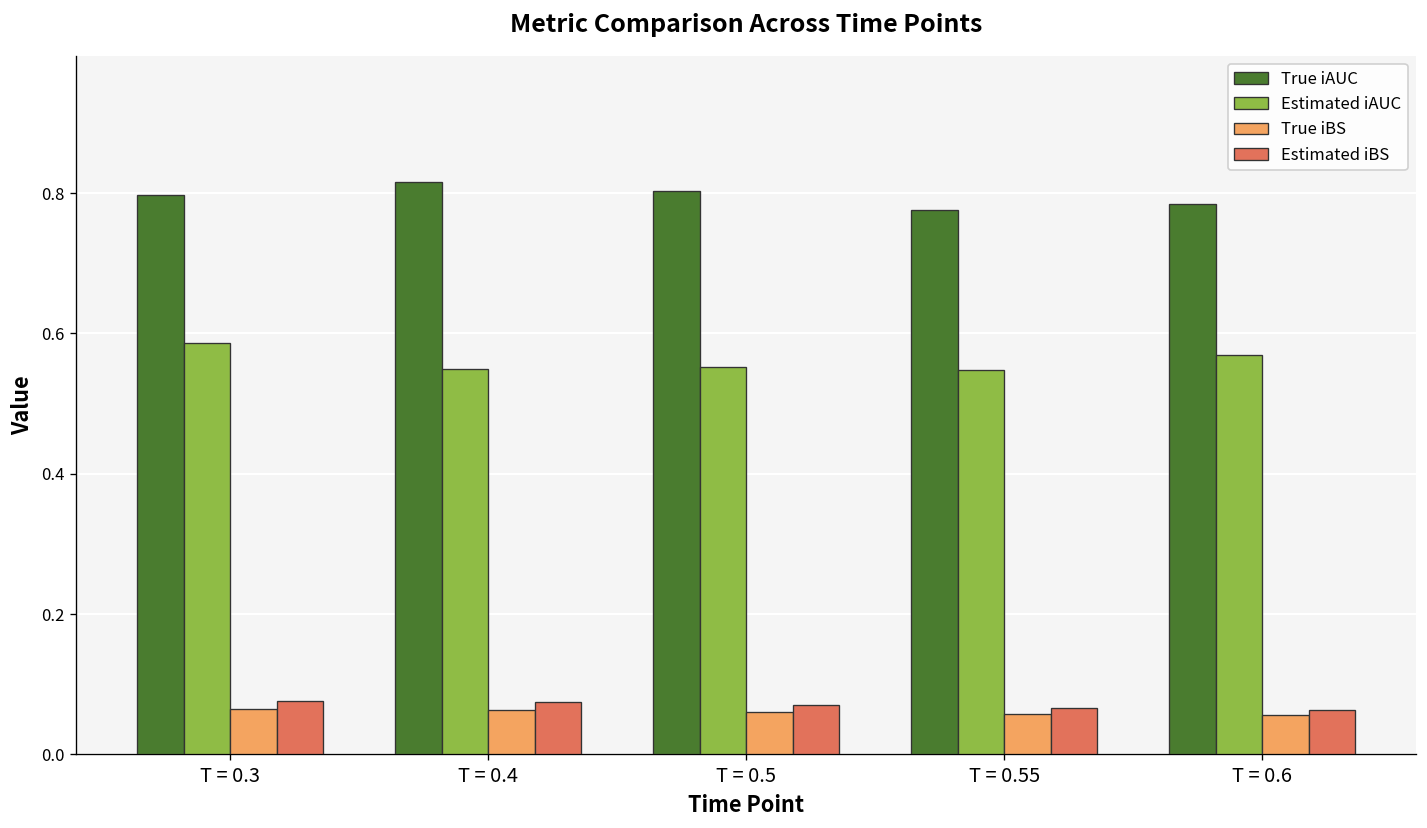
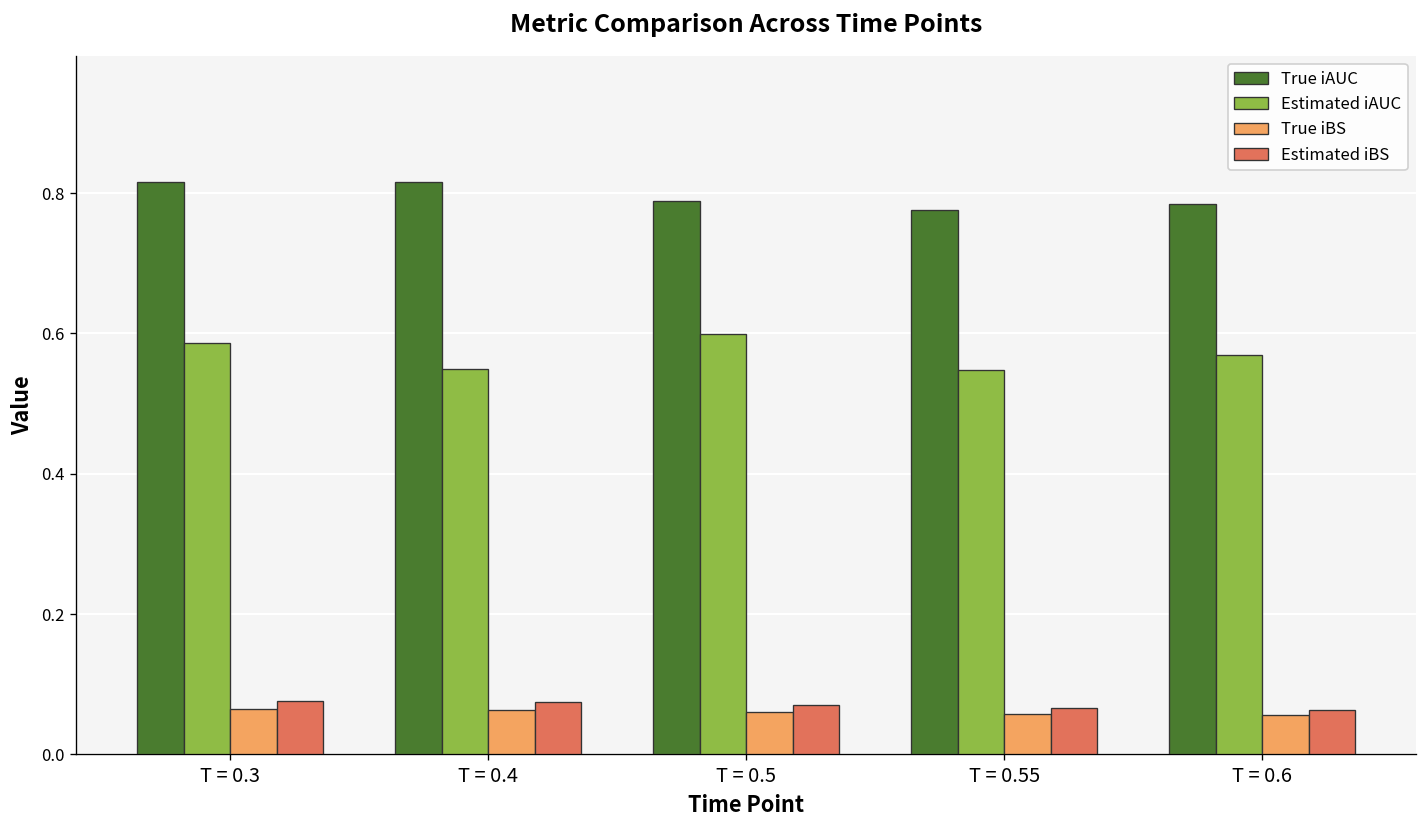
True iAUC, T = 0.3: 0.80 -> 0.82
True iAUC, T = 0.5: 0.80 -> 0.79
Estimated iAUC, T = 0.5: 0.55 -> 0.60
